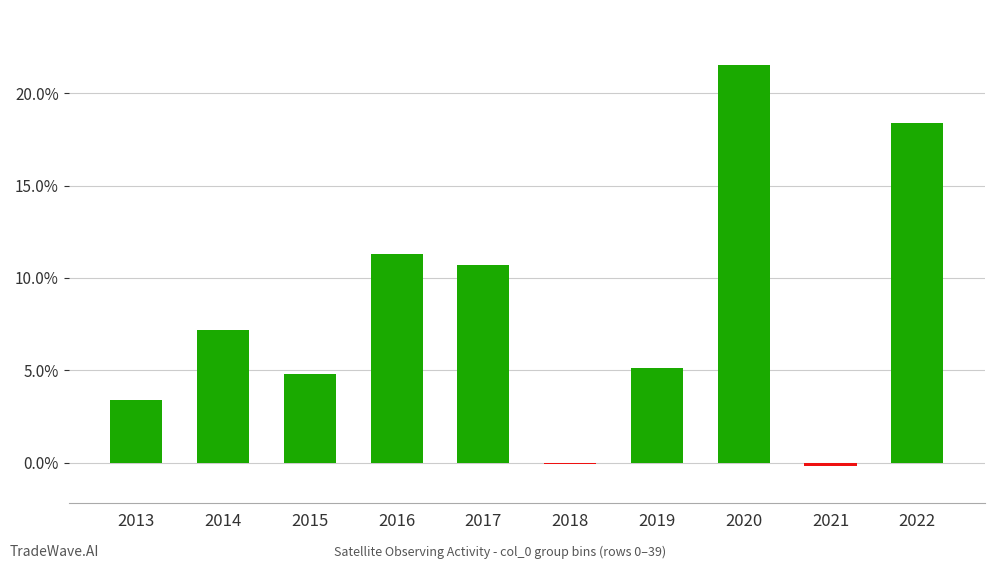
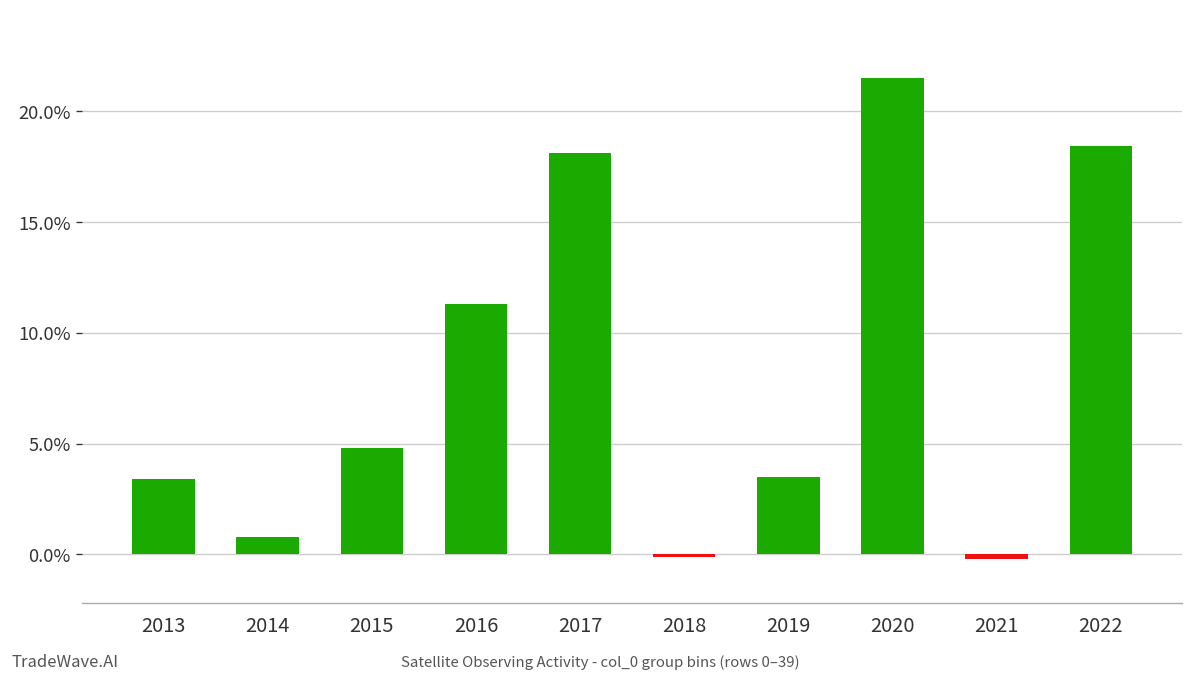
2014: 7.2% -> 0.8%
2017: 10.7% -> 18.1%
2019: 5.1% -> 3.5%
